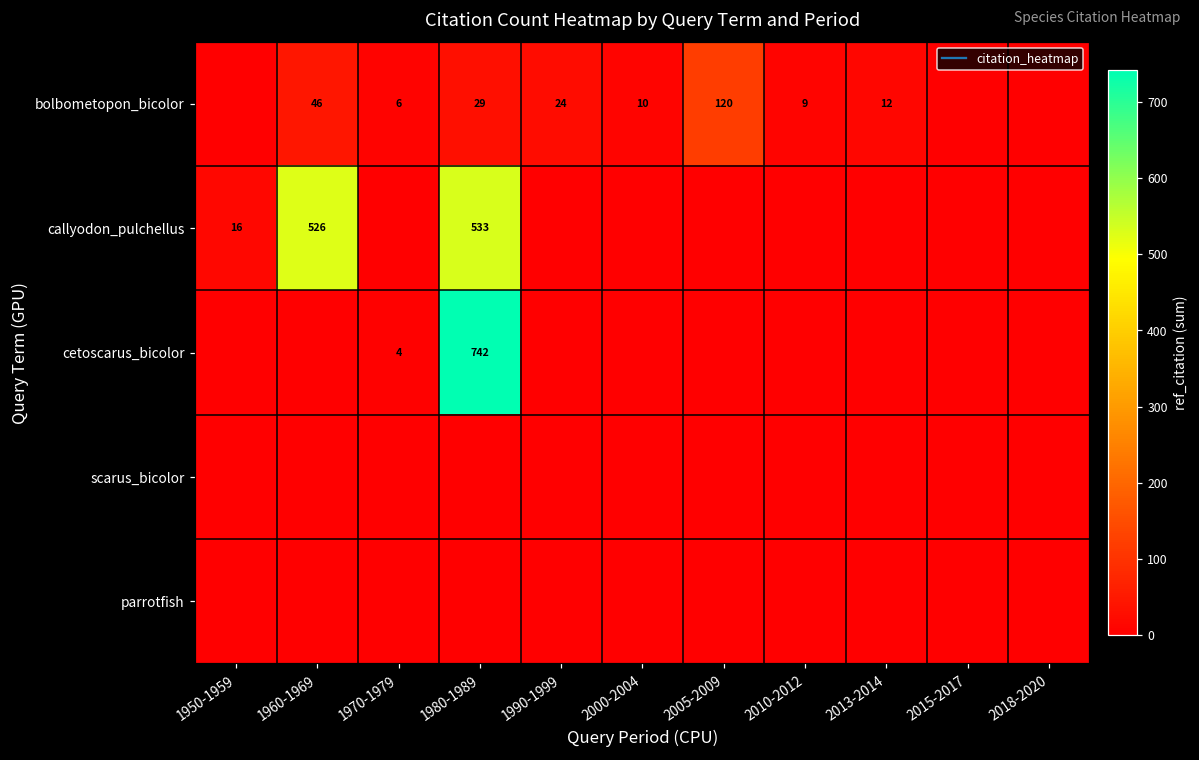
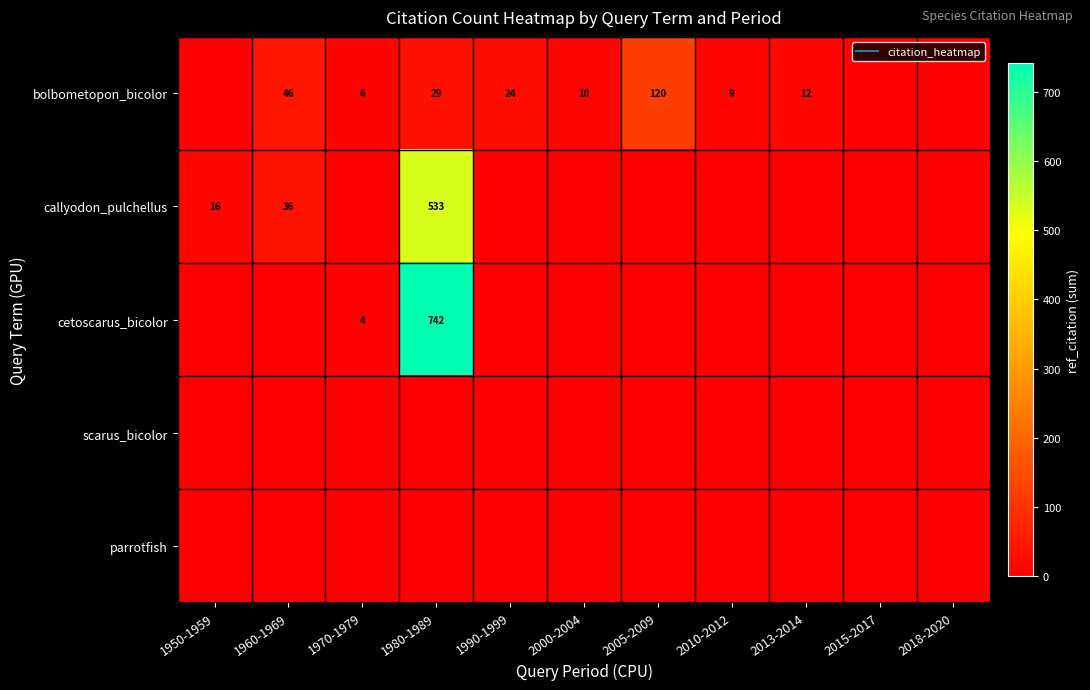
callyodon_pulchellus, 1960-1969: 526 -> 36
